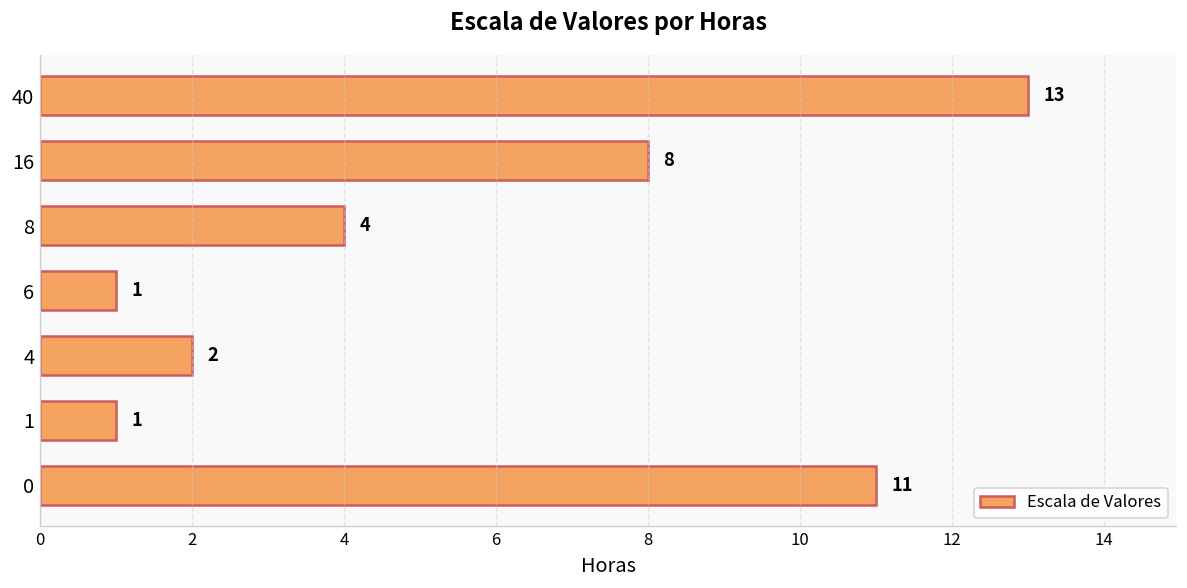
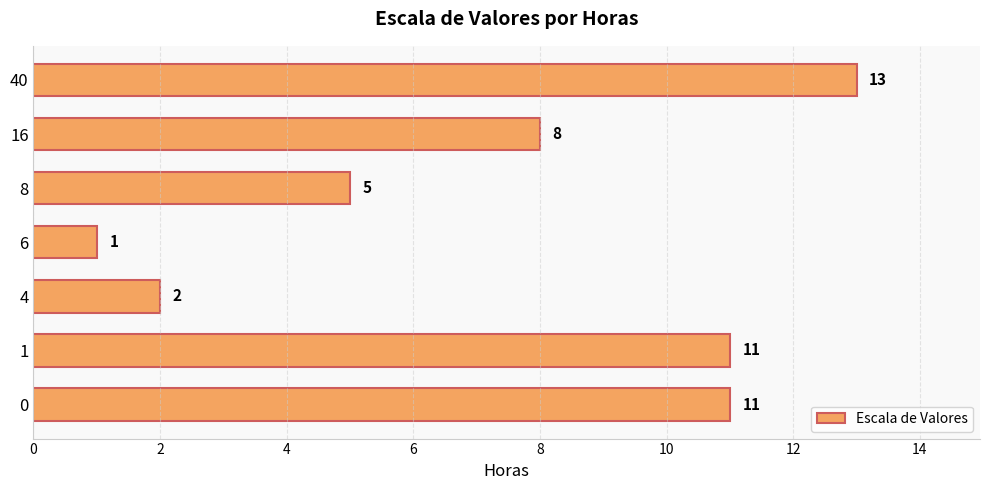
8: 4 -> 5
1: 1 -> 11
